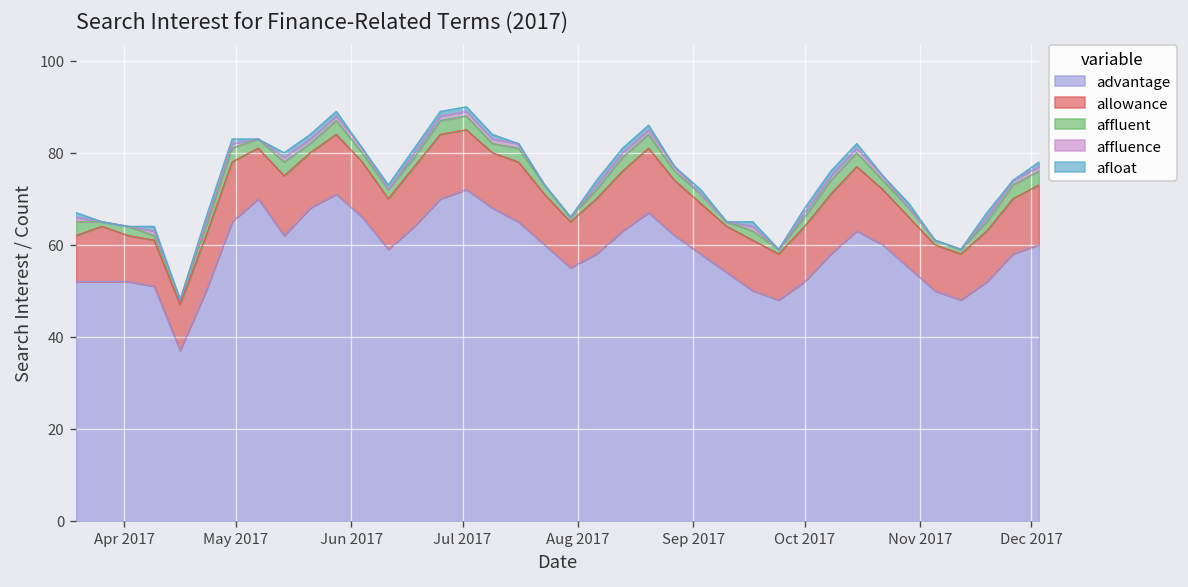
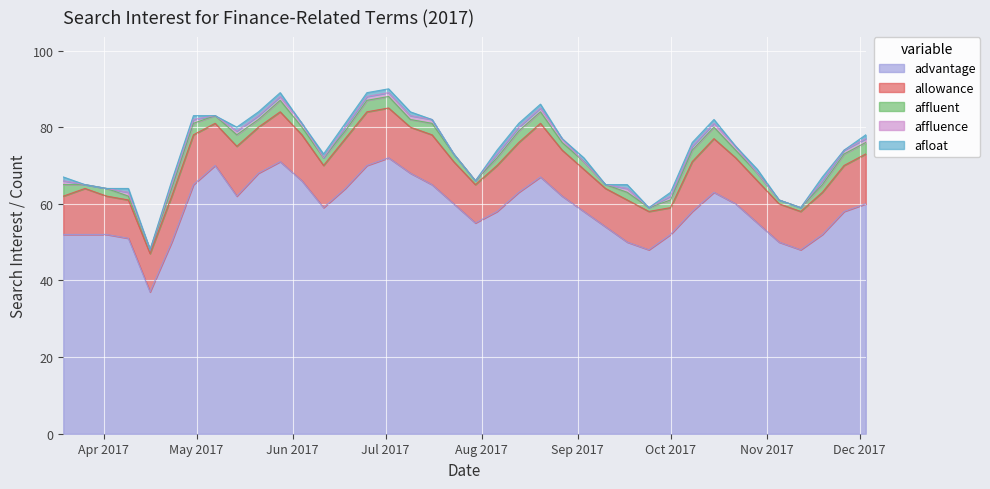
allowance, Oct 2017: 12 -> 7
